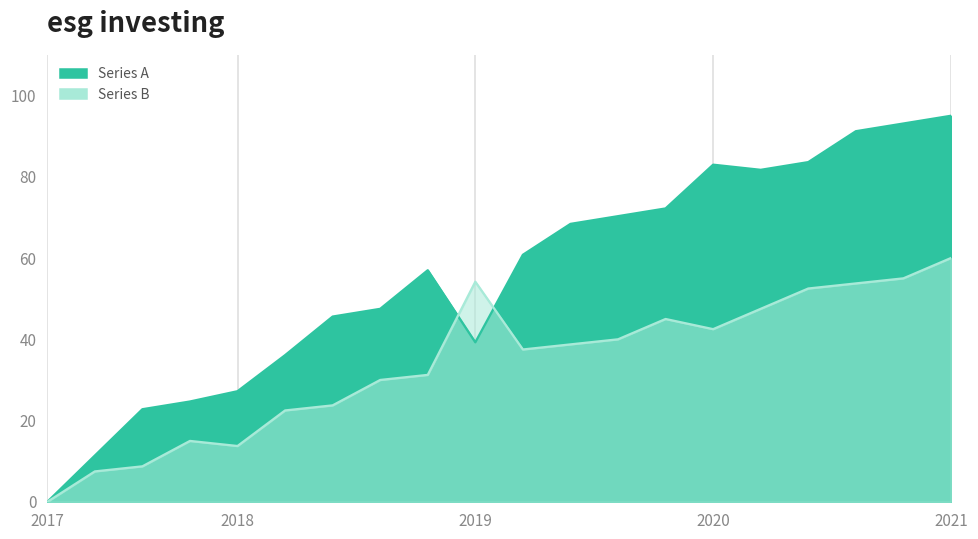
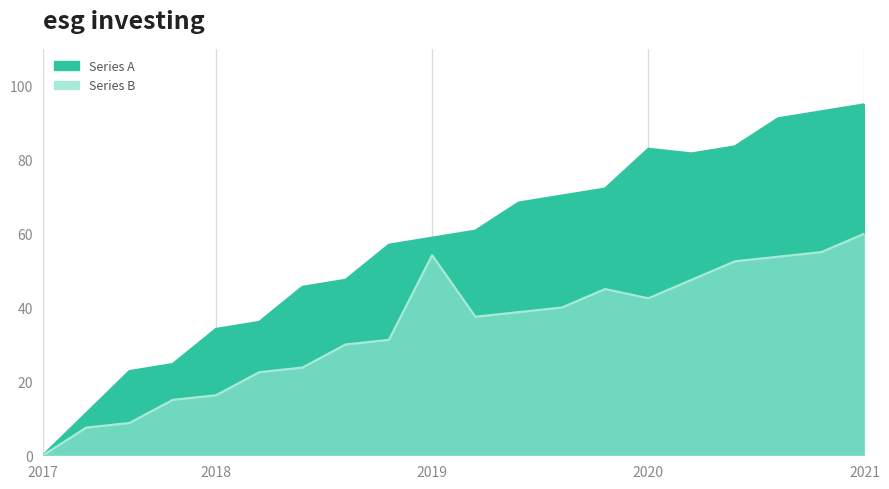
Series A, 2018: 27 -> 34
Series B, 2018: 14 -> 16
Series A, 2019: 39 -> 59
